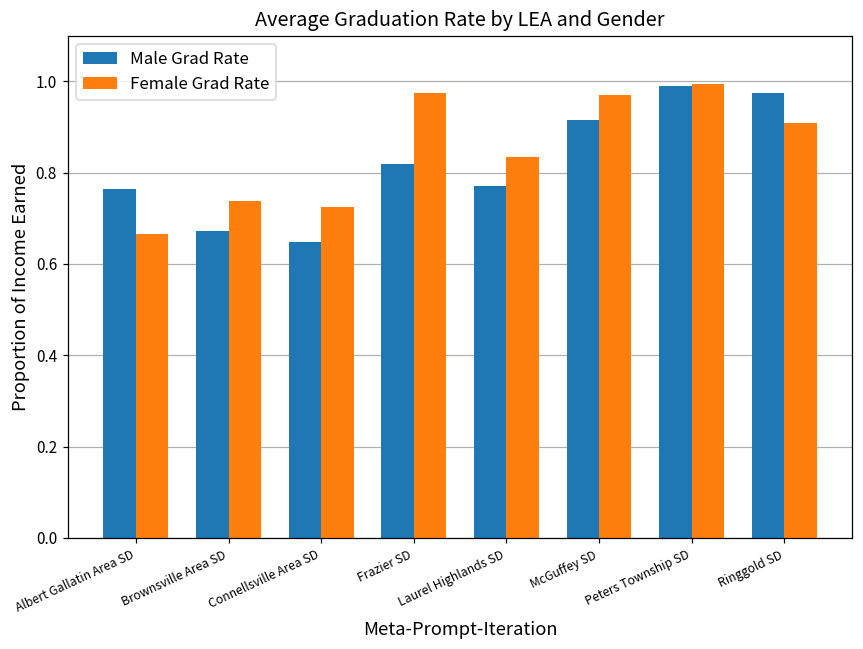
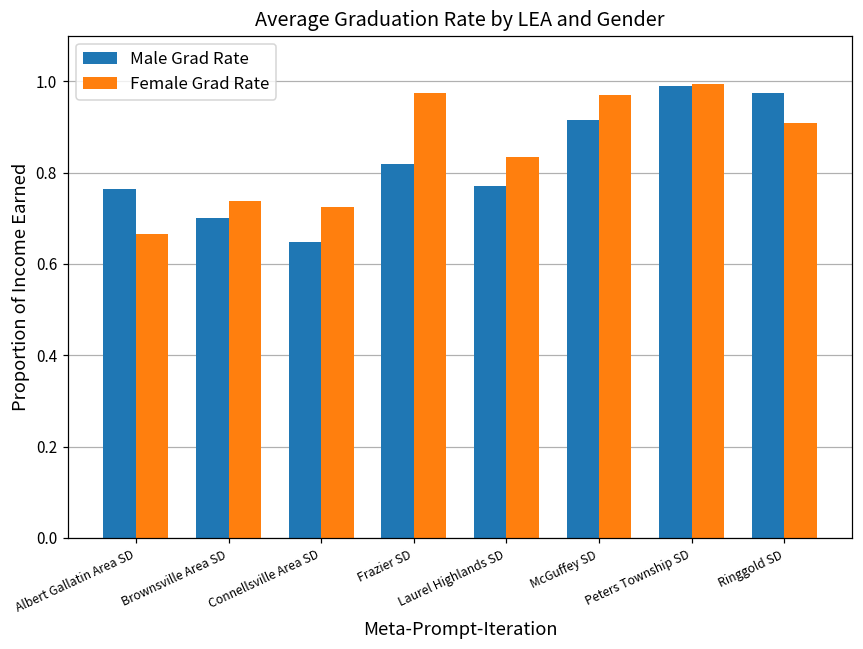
Male Grad Rate, Brownsville Area SD: 0.67 -> 0.70
